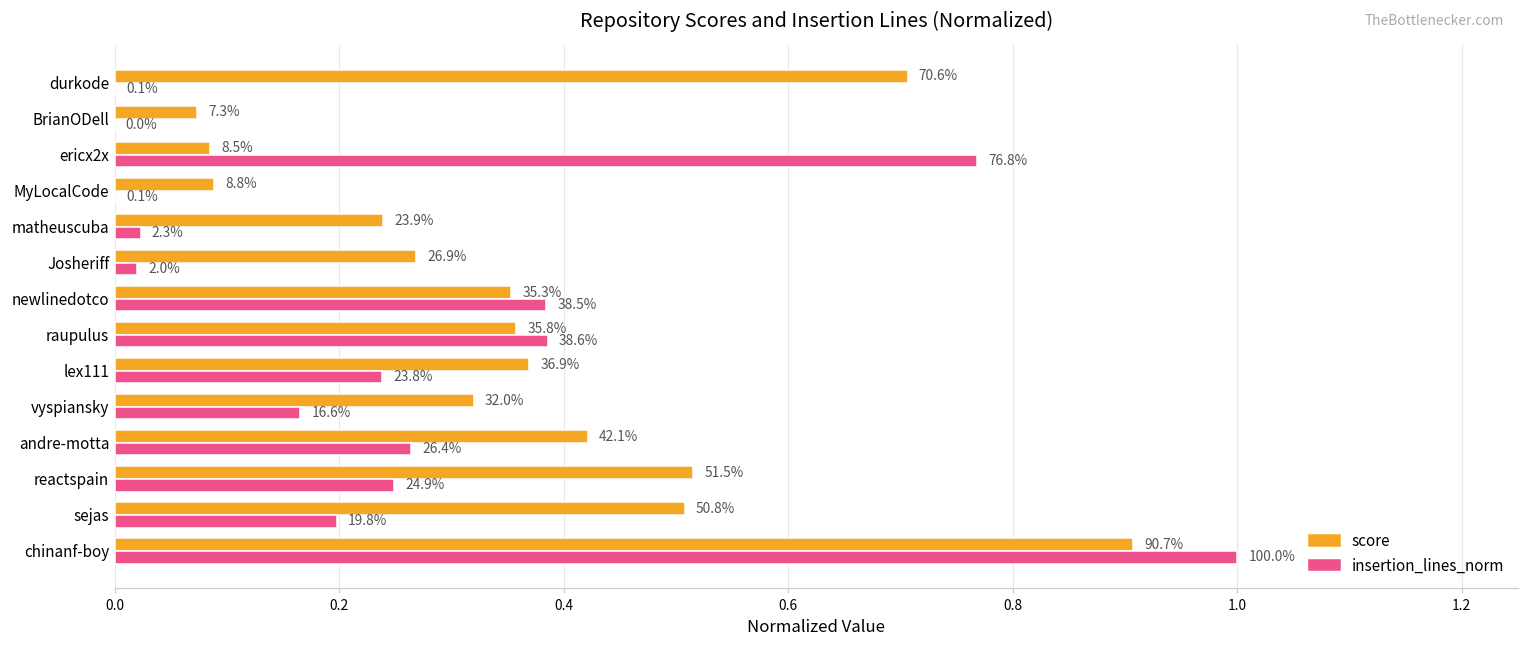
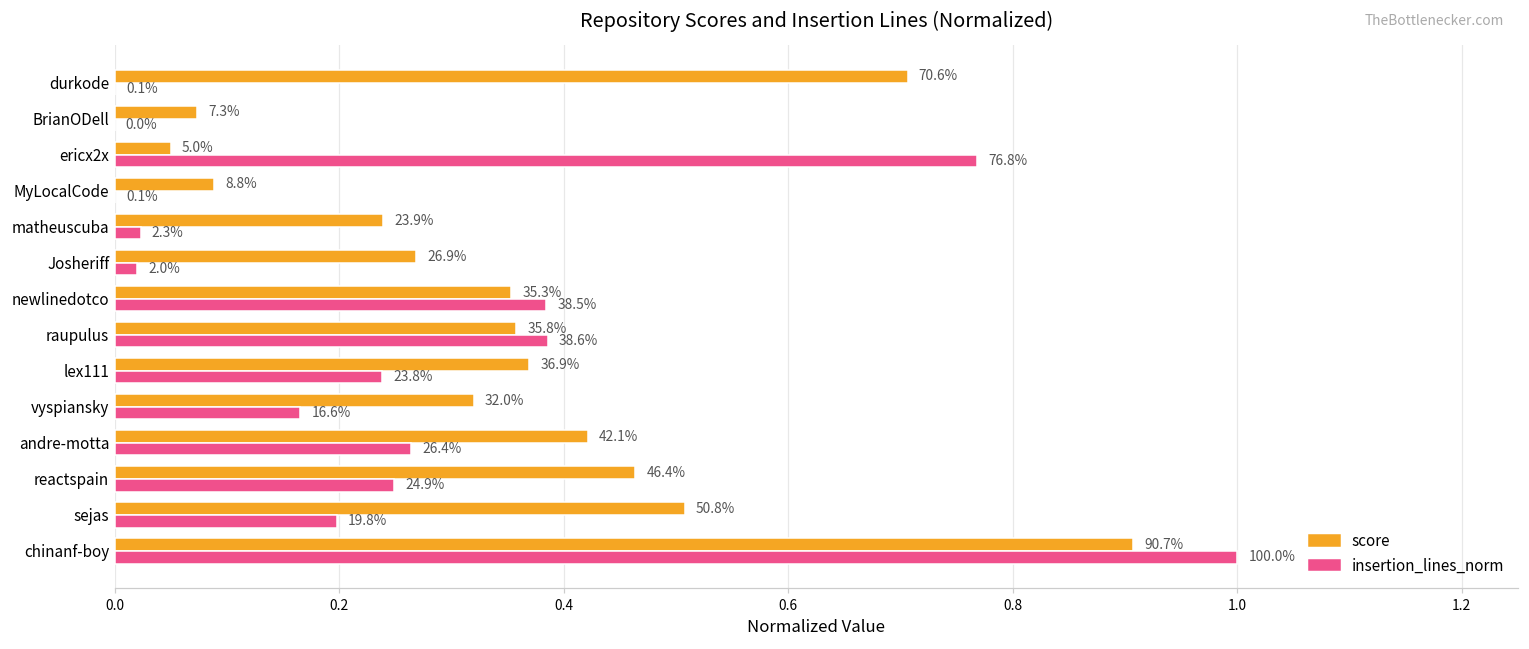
score, ericx2x: 8.5% -> 5.0%
score, reactspain: 51.5% -> 46.4%
